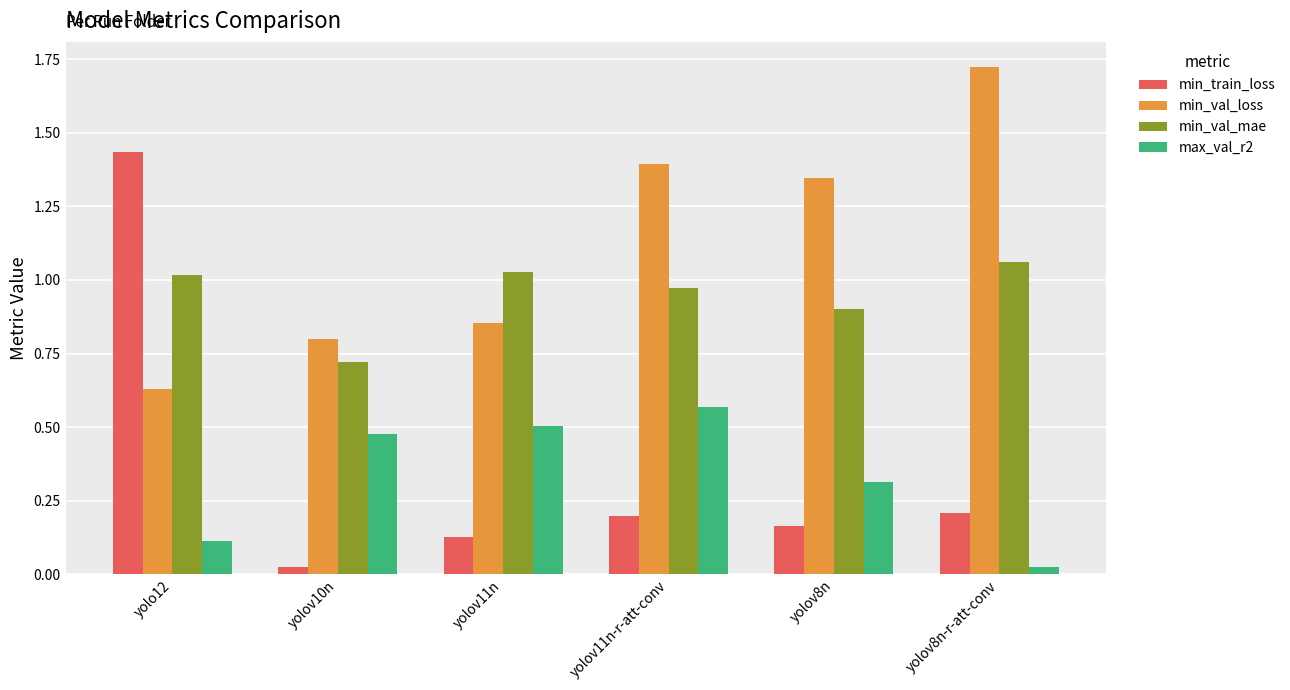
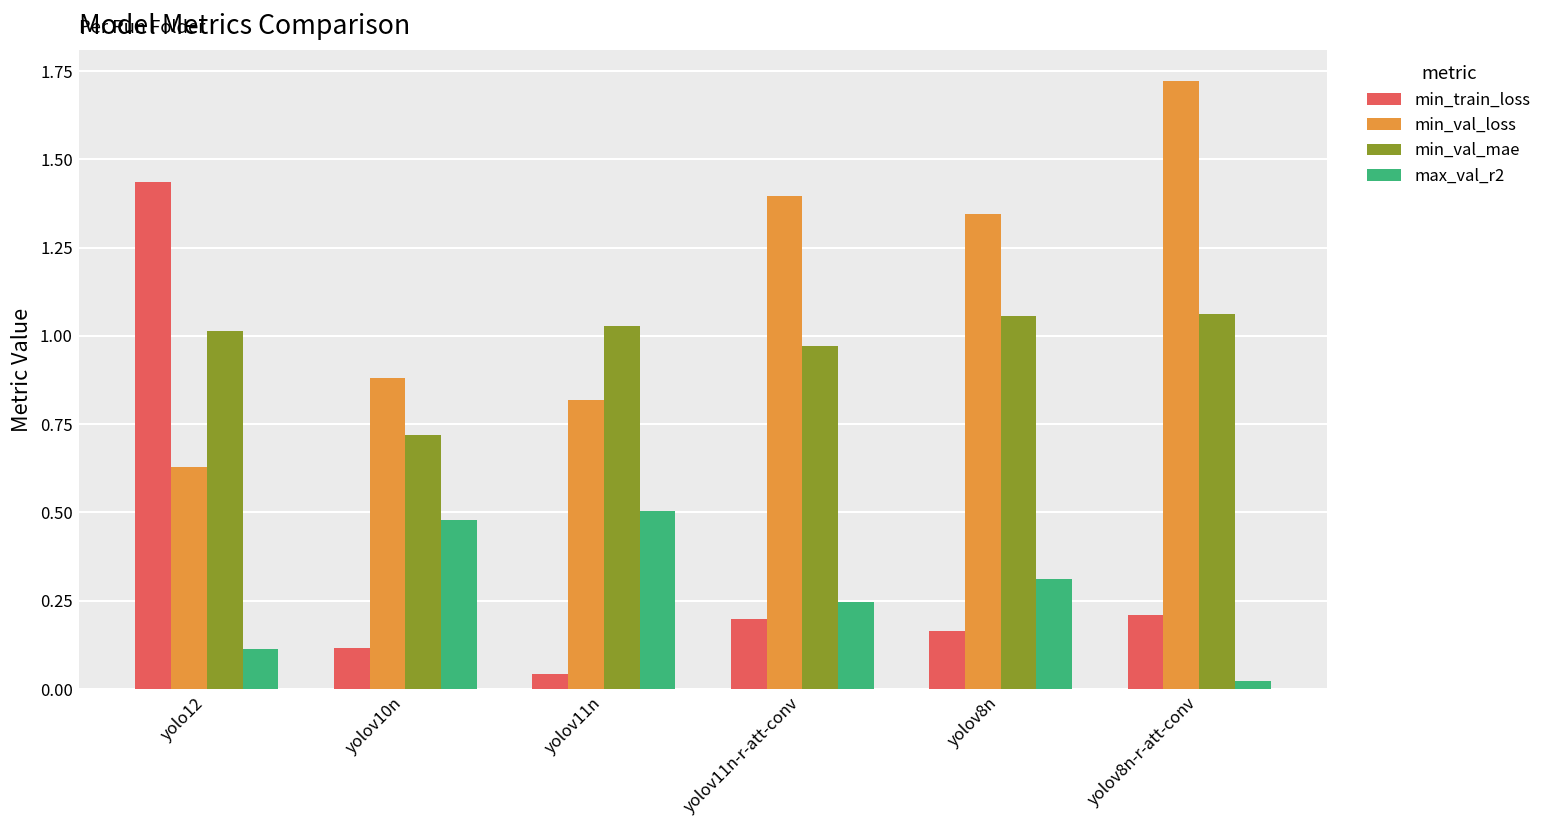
min_train_loss, yolov10n: 0.02 -> 0.12
min_val_loss, yolov10n: 0.80 -> 0.88
min_train_loss, yolov11n: 0.13 -> 0.04
min_val_loss, yolov11n: 0.85 -> 0.82
max_val_r2, yolov11n-r-att-conv: 0.57 -> 0.25
min_val_mae, yolov8n: 0.90 -> 1.06
